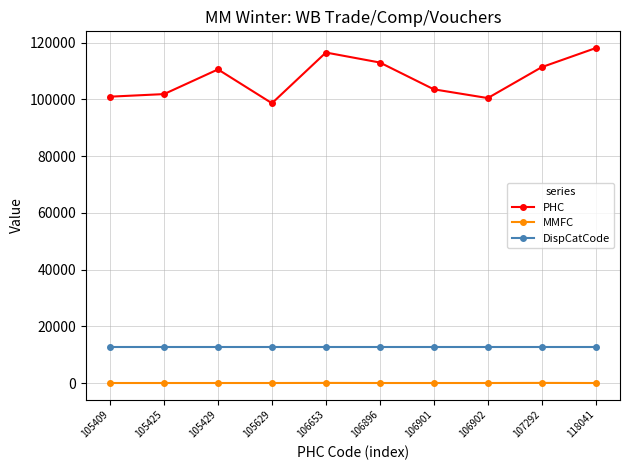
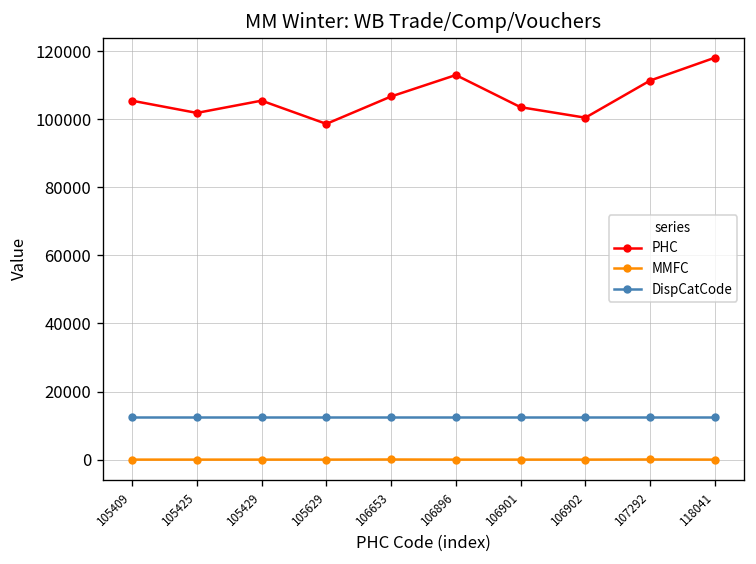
PHC, 105409: 101000 -> 105000
PHC, 105429: 111000 -> 105000
PHC, 106653: 116000 -> 107000
